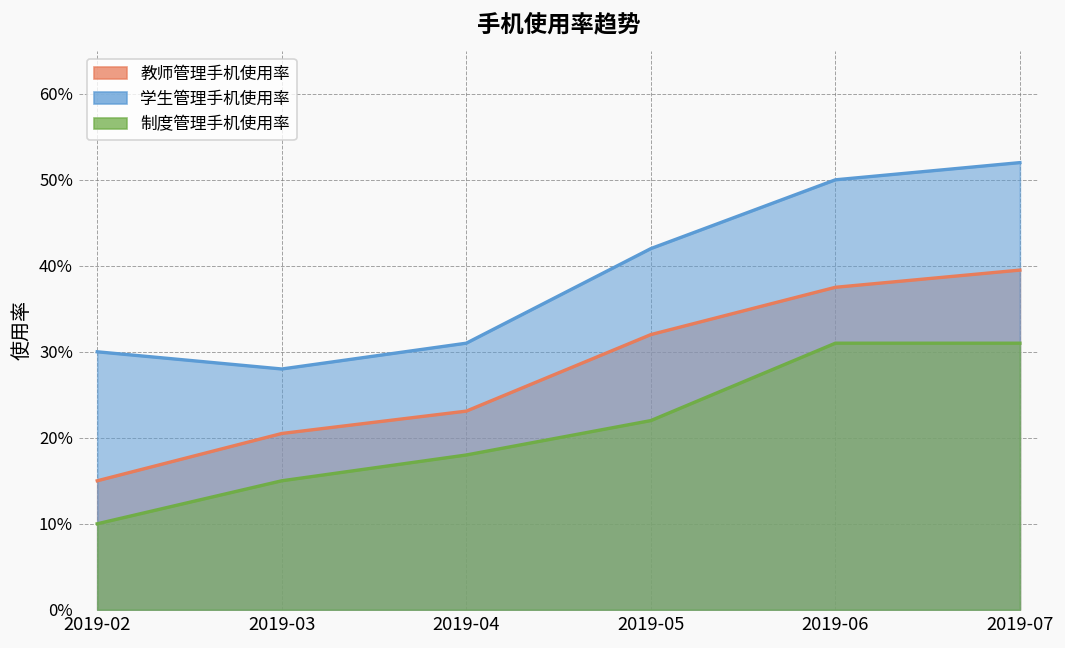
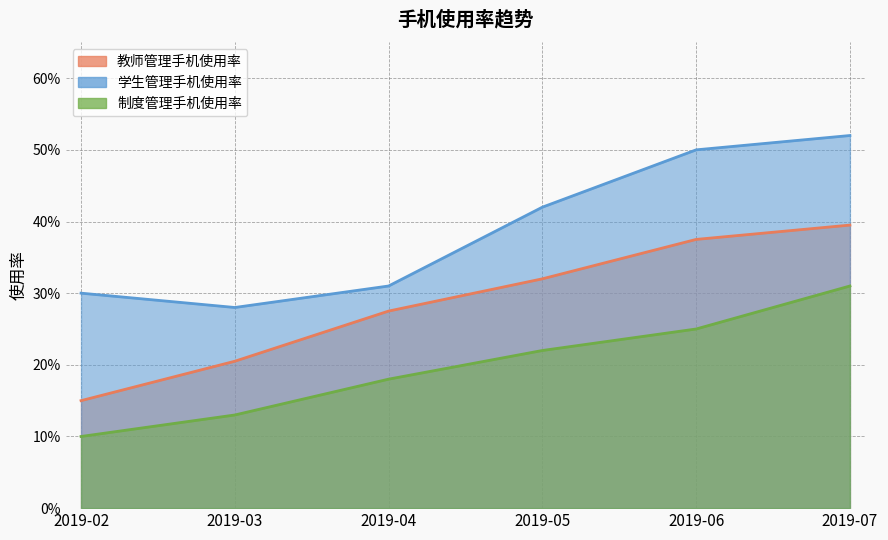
制度管理手机使用率, 2019-03: 15% -> 13%
教师管理手机使用率, 2019-04: 23% -> 28%
制度管理手机使用率, 2019-06: 31% -> 25%
